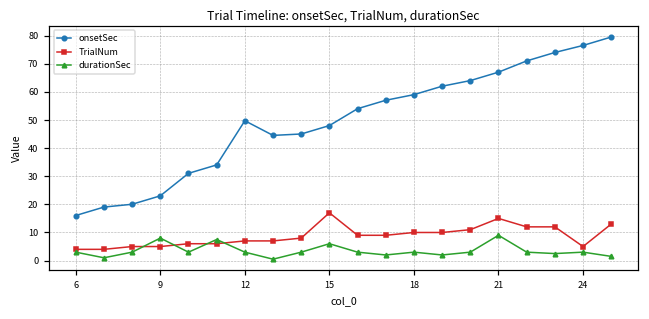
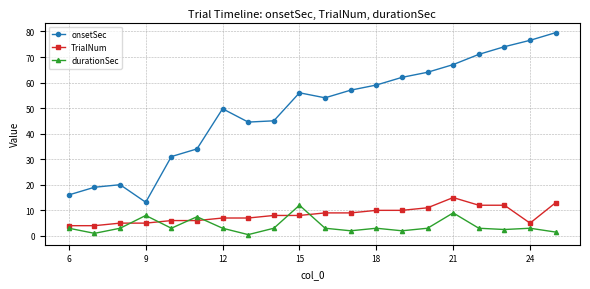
onsetSec, 9: 23 -> 13
onsetSec, 15: 48 -> 56
TrialNum, 15: 17 -> 8
durationSec, 15: 6 -> 12
